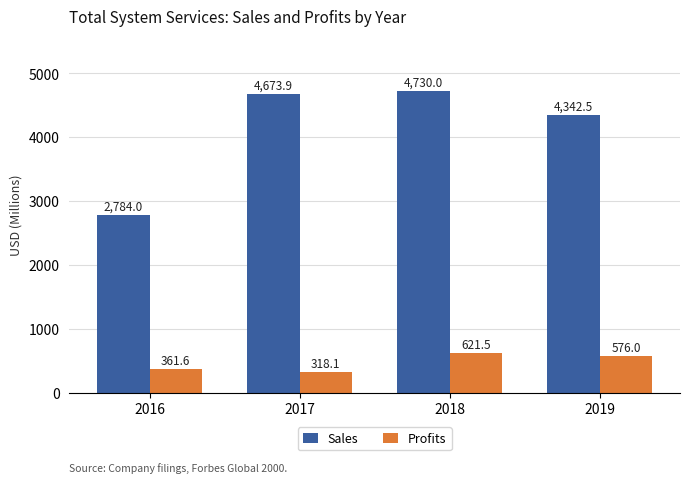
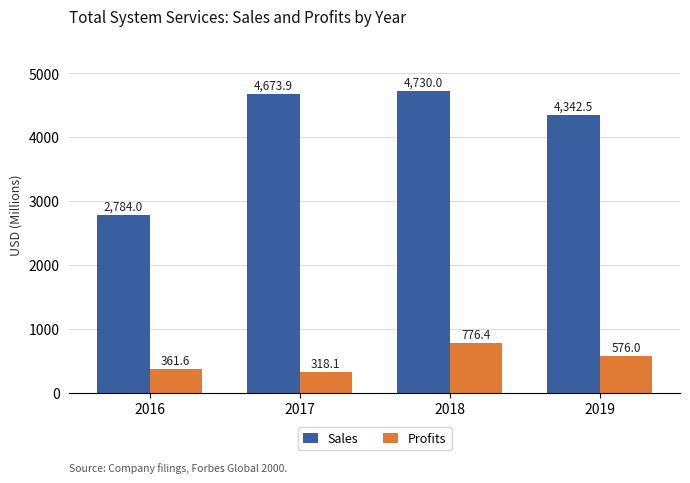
Profits, 2018: 621.5 -> 776.4
